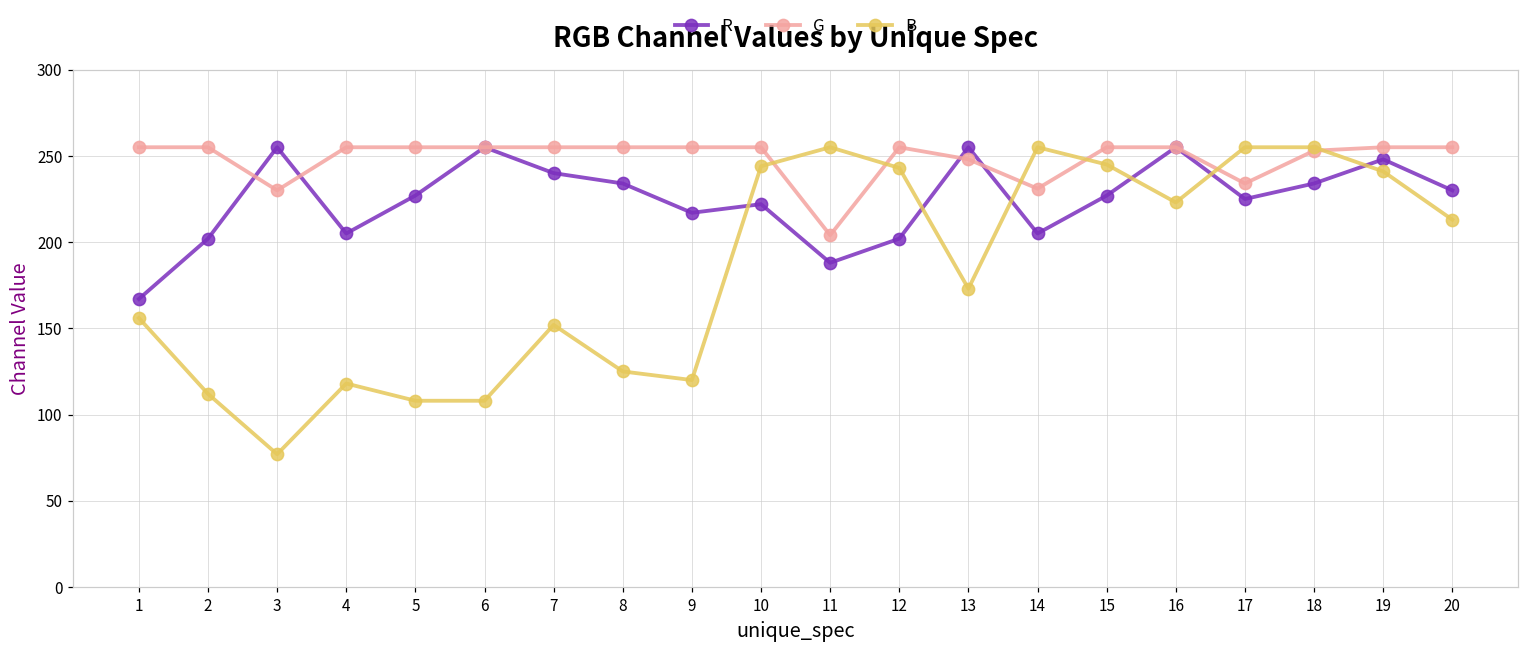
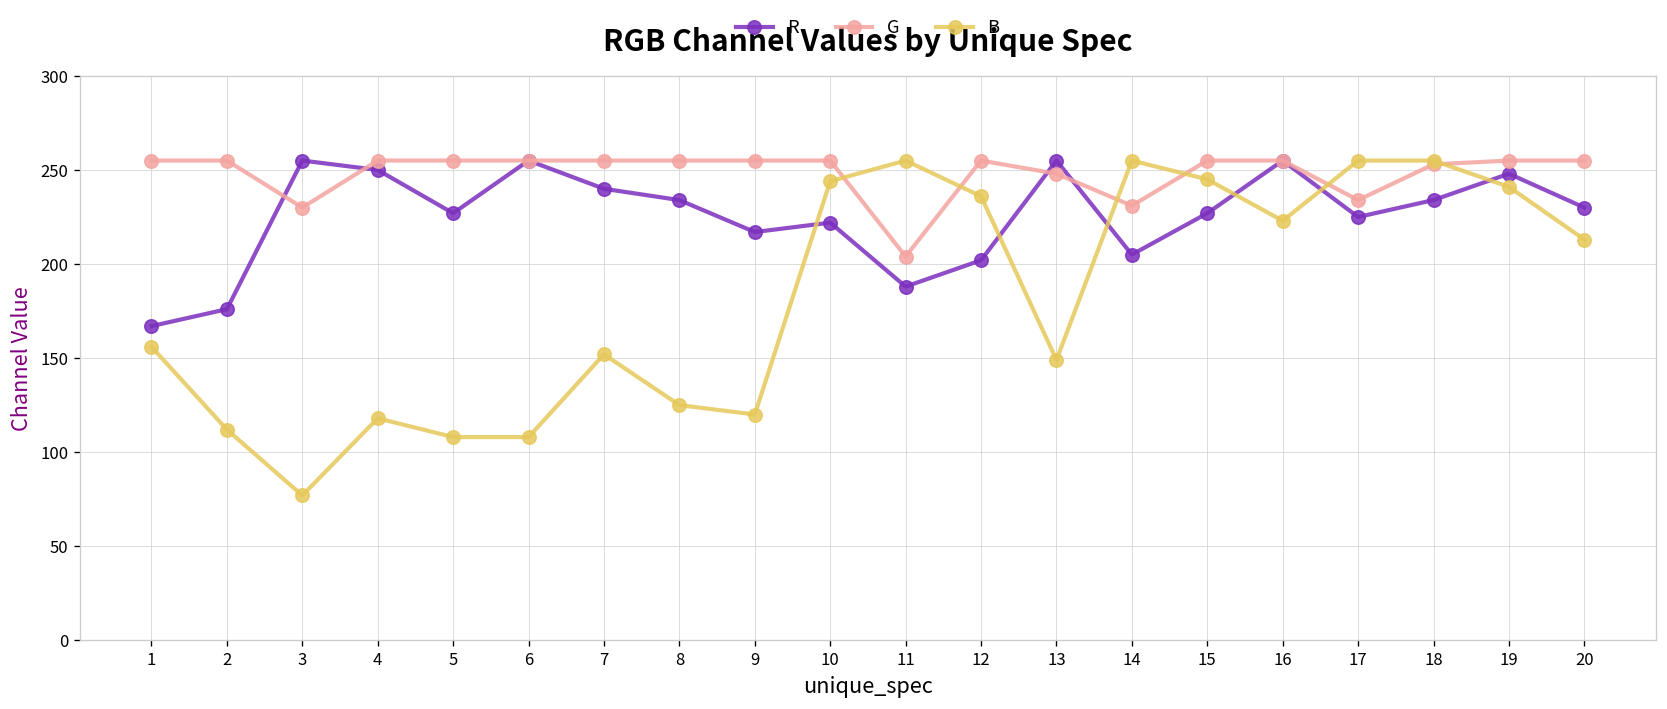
R, 2: 202 -> 176
R, 4: 205 -> 250
B, 12: 243 -> 236
B, 13: 173 -> 149
